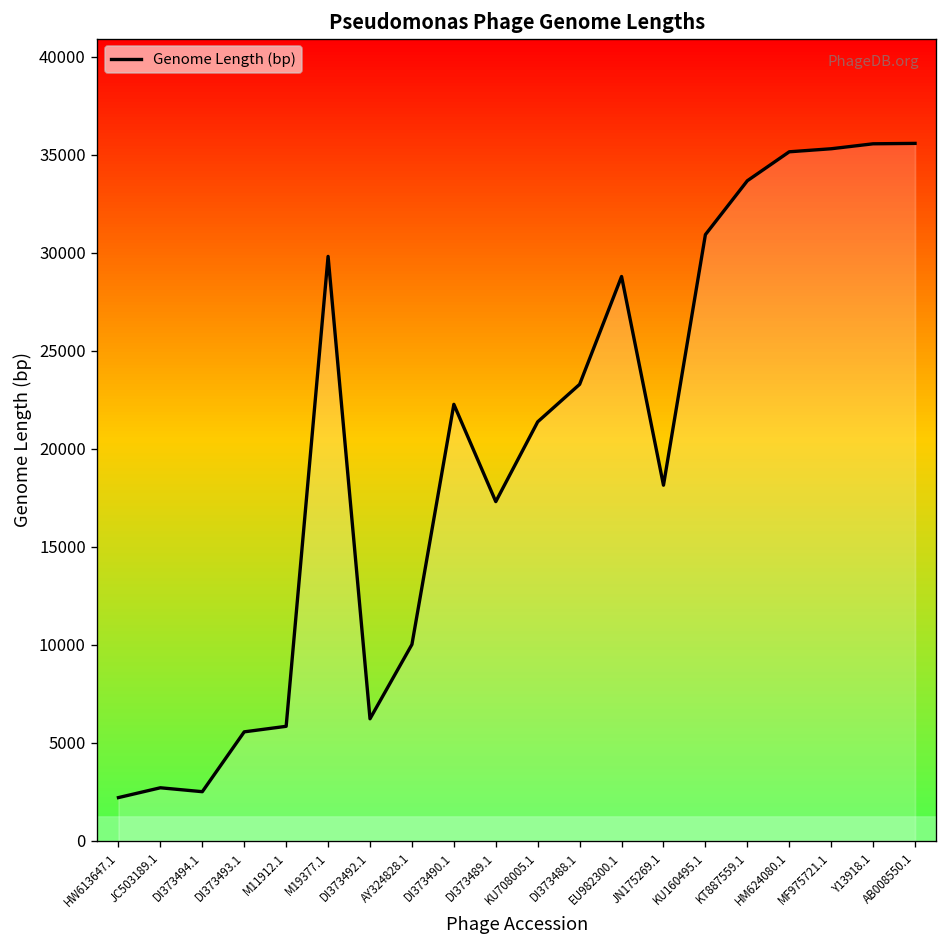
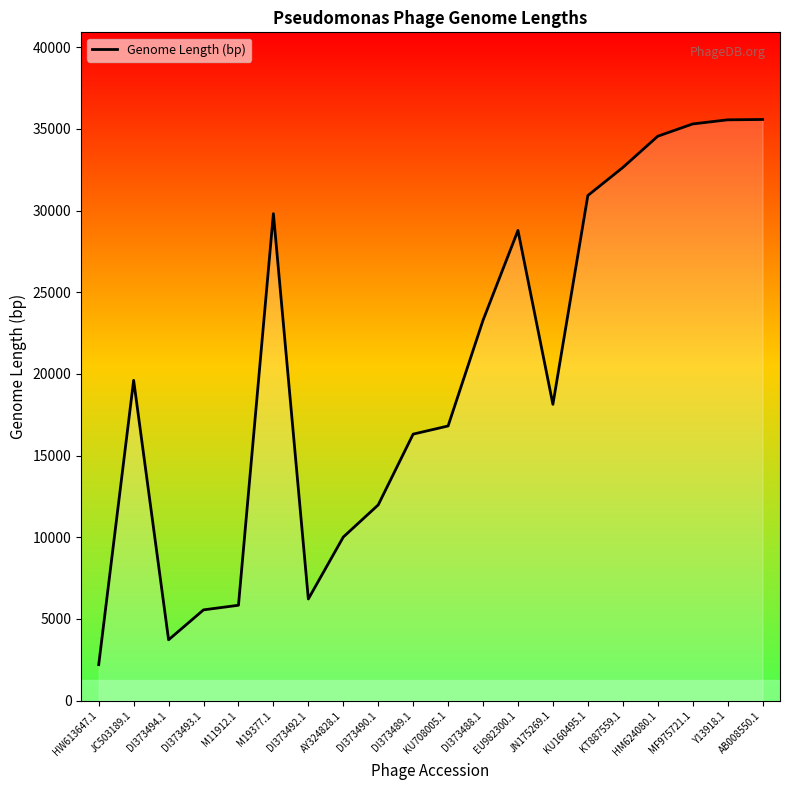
Genome Length (bp), JC503189.1: 2700 -> 19600
Genome Length (bp), DI373494.1: 2500 -> 3700
Genome Length (bp), DI373490.1: 22300 -> 12000
Genome Length (bp), DI373489.1: 17300 -> 16300
Genome Length (bp), KU708005.1: 21400 -> 16800
Genome Length (bp), KT887559.1: 33700 -> 32600
Genome Length (bp), HM624080.1: 35200 -> 34600
